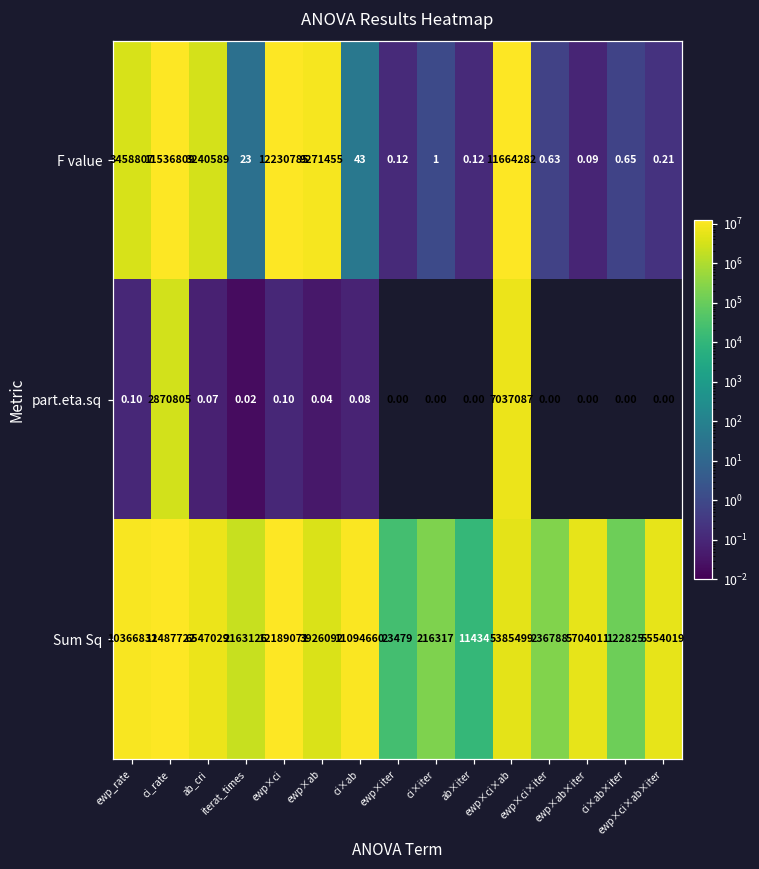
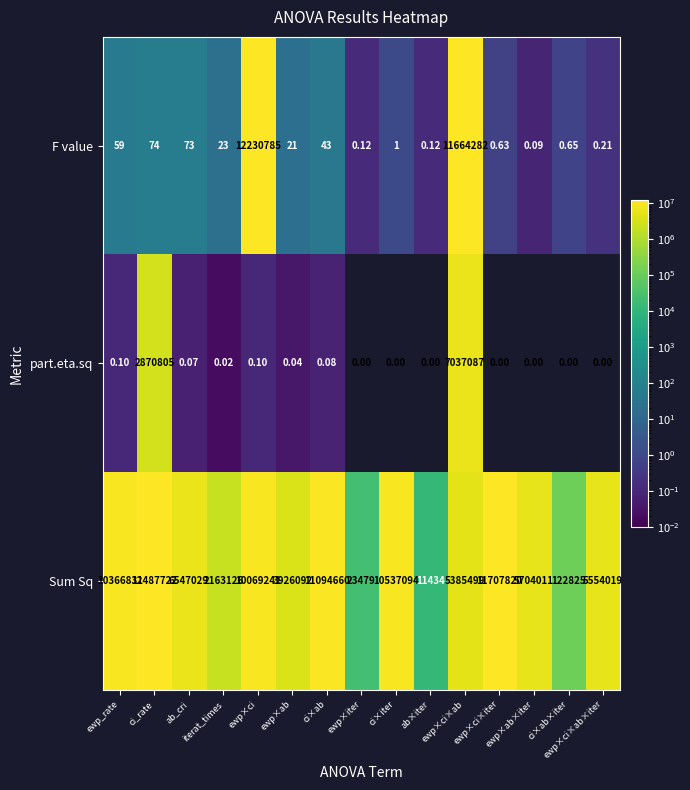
F value, ewp_rate: 3458807 -> 59
F value, ci_rate: 11536809 -> 74
F value, ab_cri: 3240589 -> 73
F value, ewp×ab: 9271455 -> 21
Sum Sq, ewp×ci: 12189071 -> 10069241
Sum Sq, ci×iter: 216317 -> 10537094
Sum Sq, ewp×ci×iter: 236788 -> 11707820
